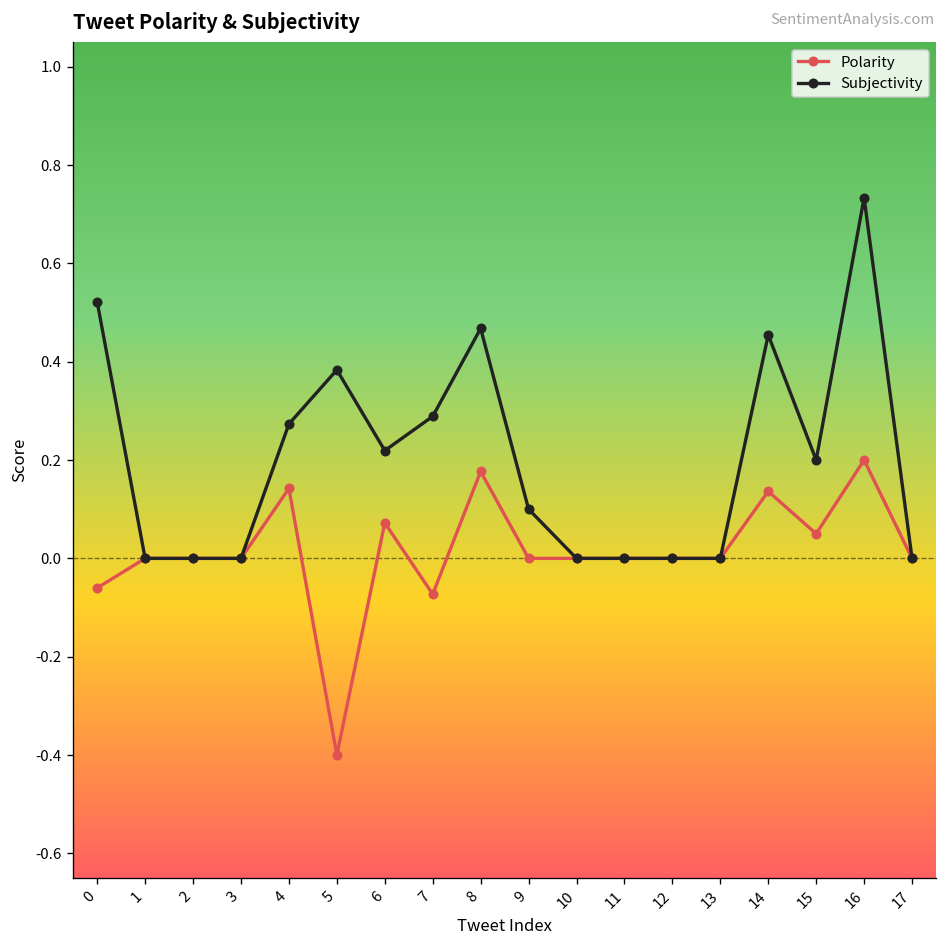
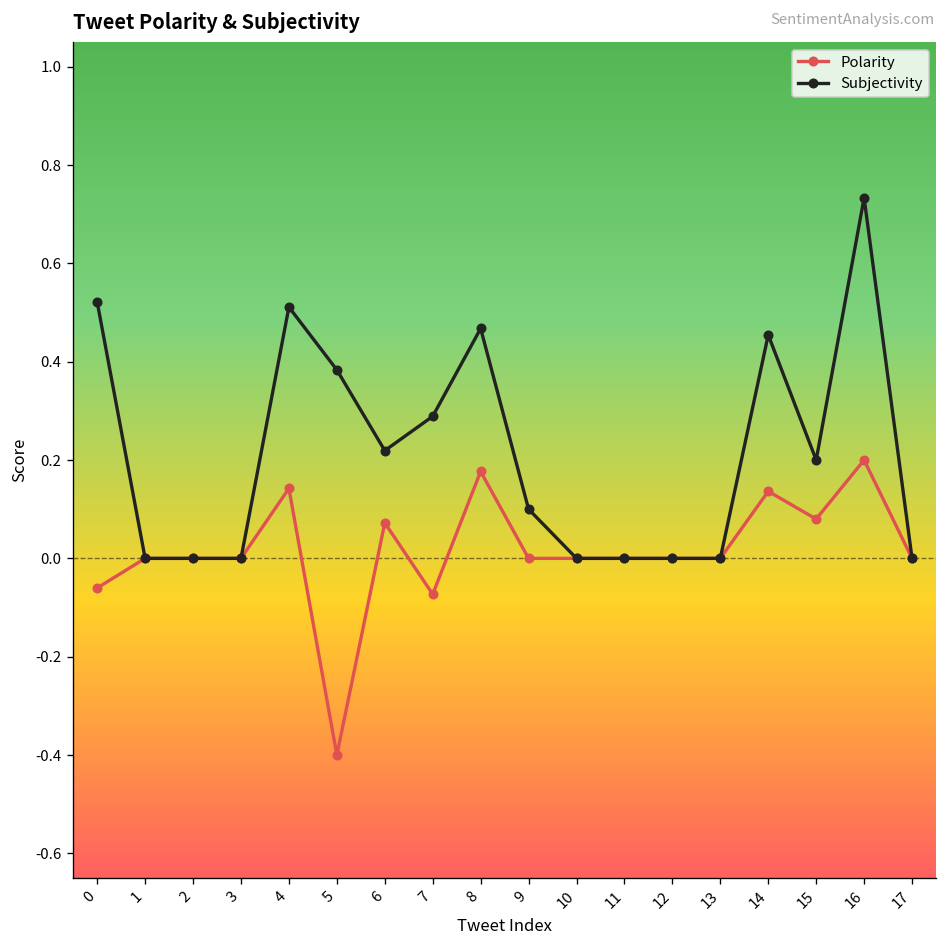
Subjectivity, 4: 0.27 -> 0.51
Polarity, 15: 0.05 -> 0.08
